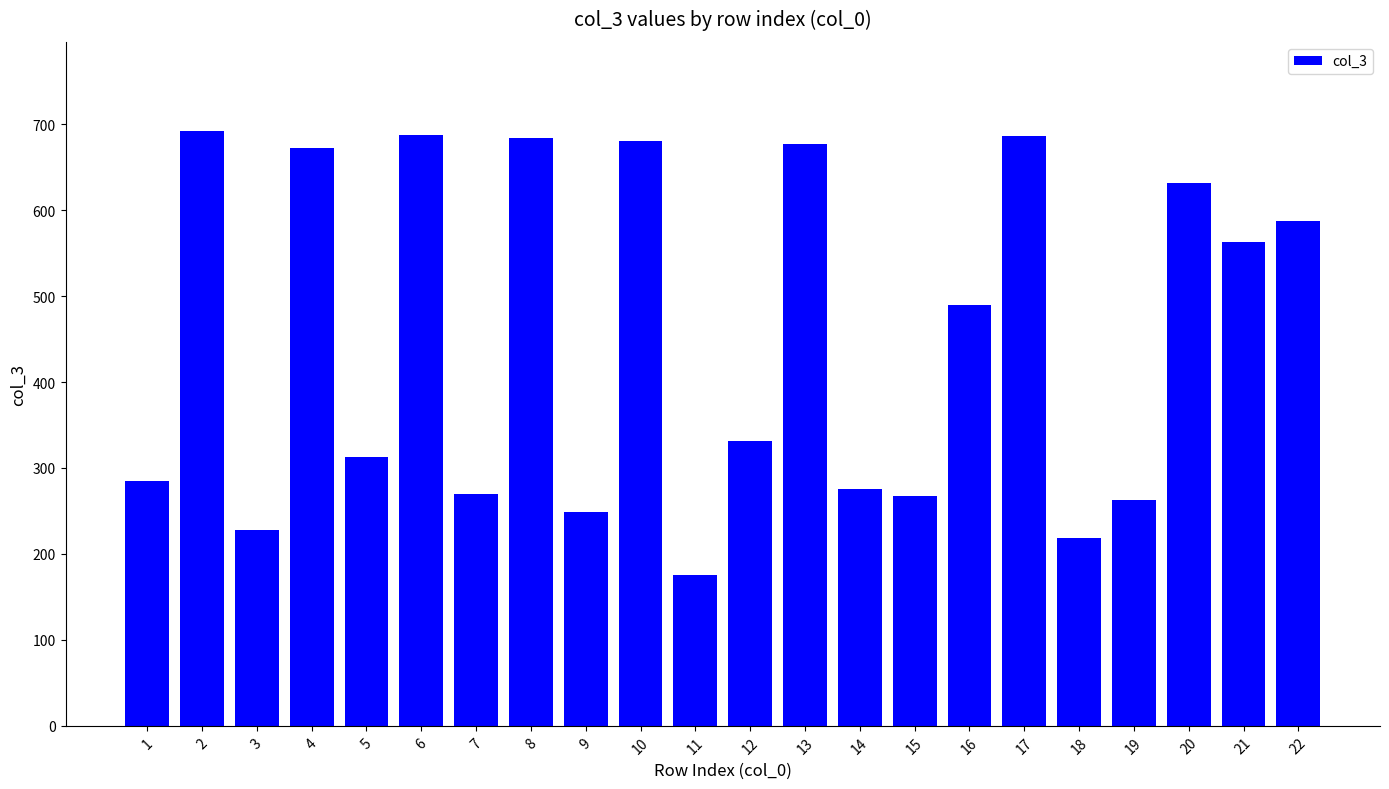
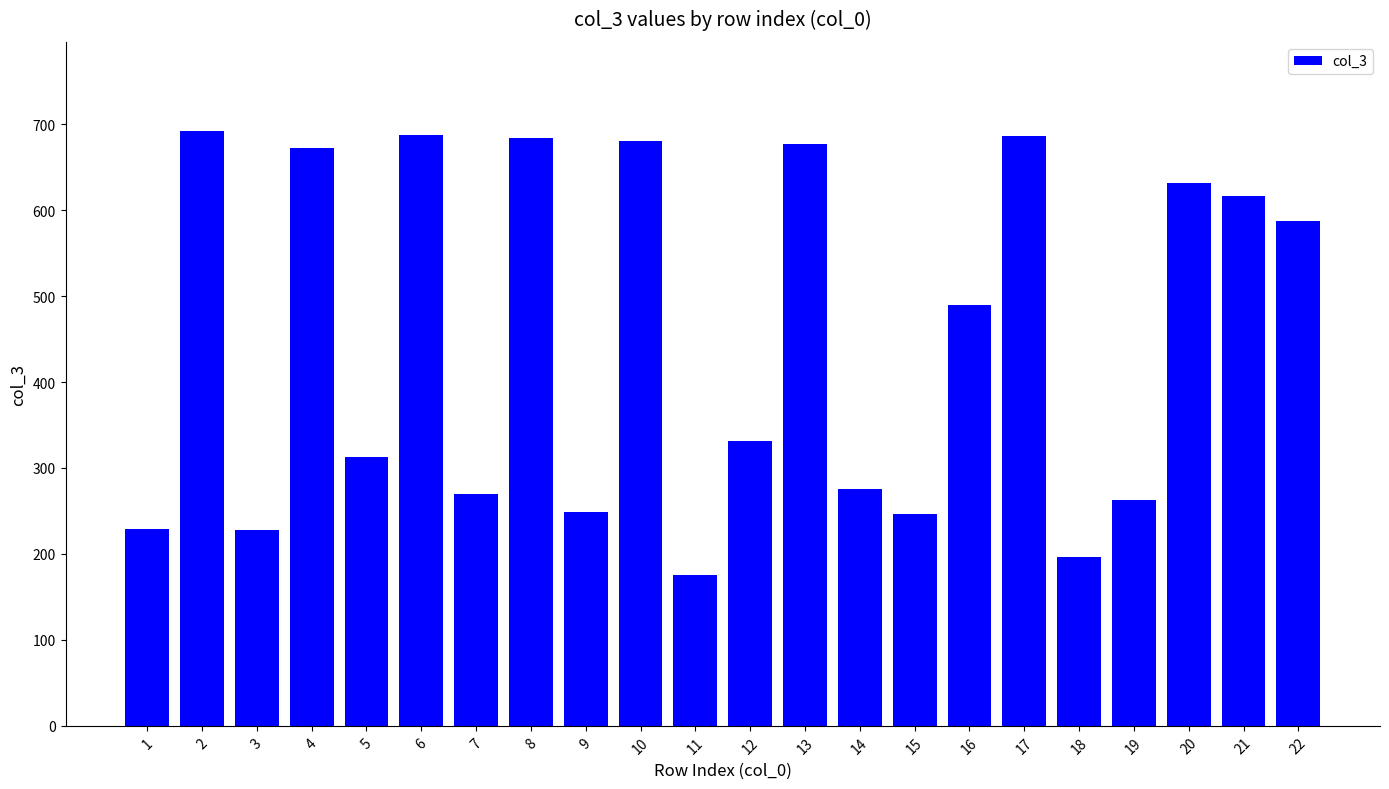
1: 290 -> 230
15: 270 -> 250
18: 220 -> 200
21: 560 -> 620
